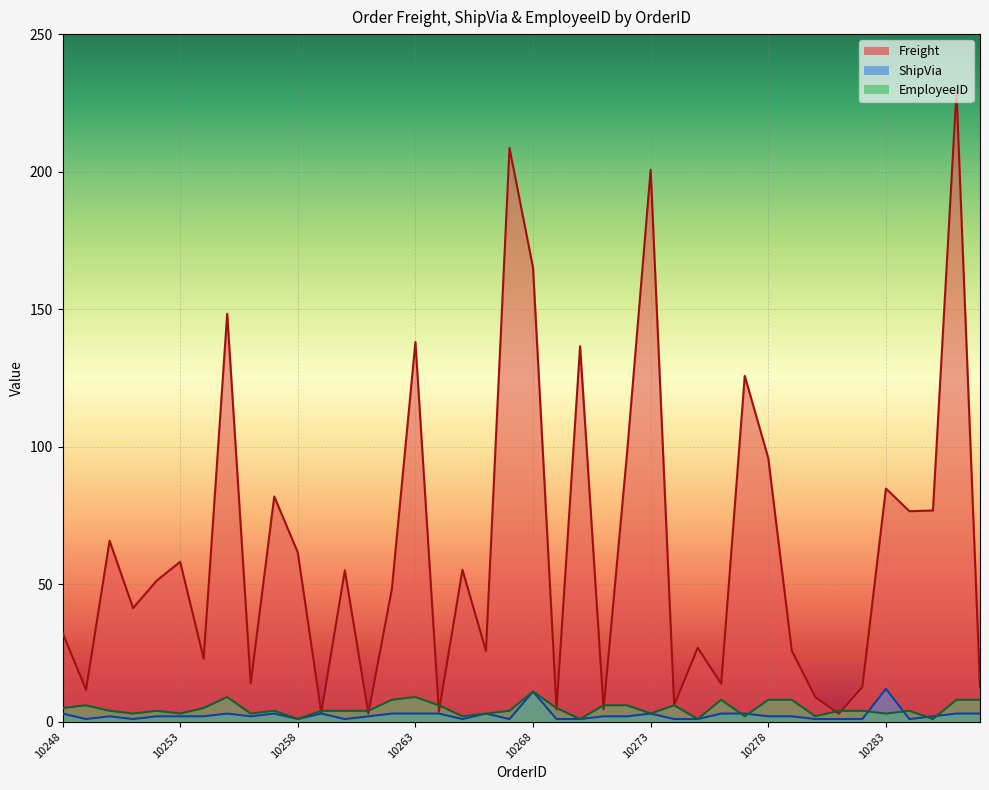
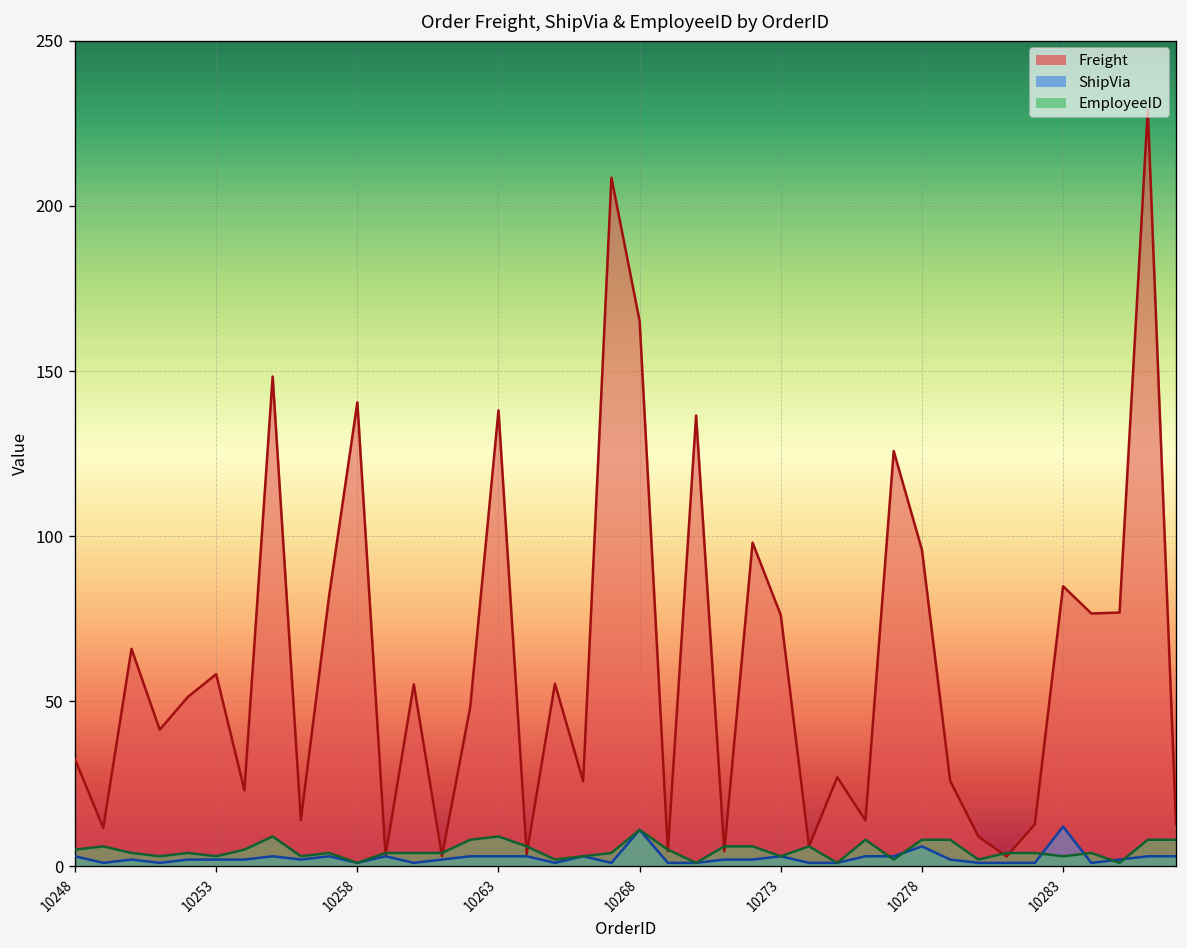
Freight, 10258: 62 -> 141
Freight, 10273: 201 -> 76
ShipVia, 10278: 2 -> 6
